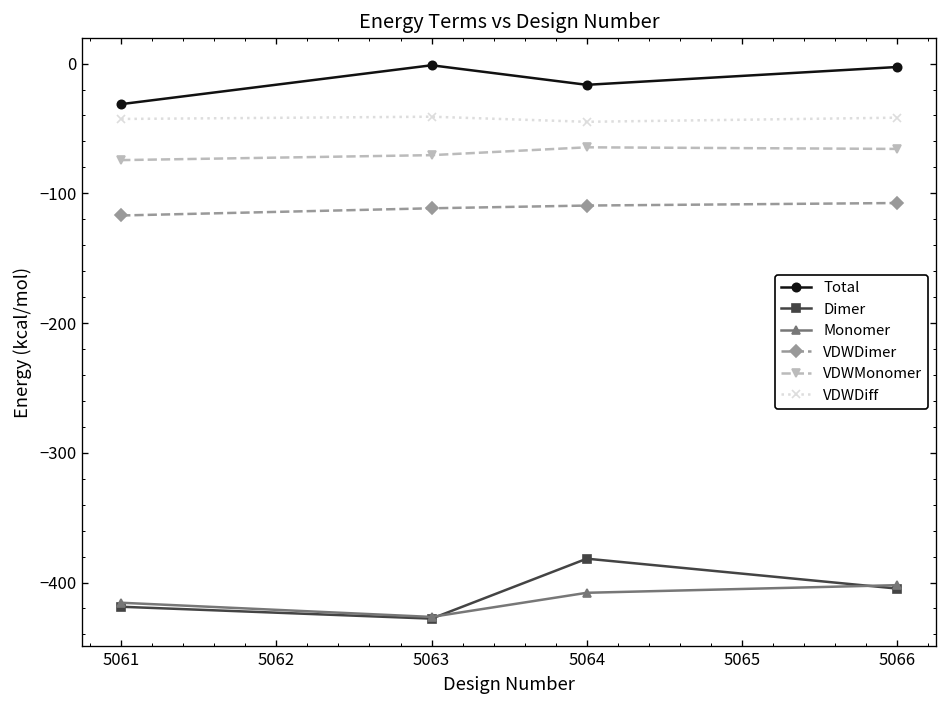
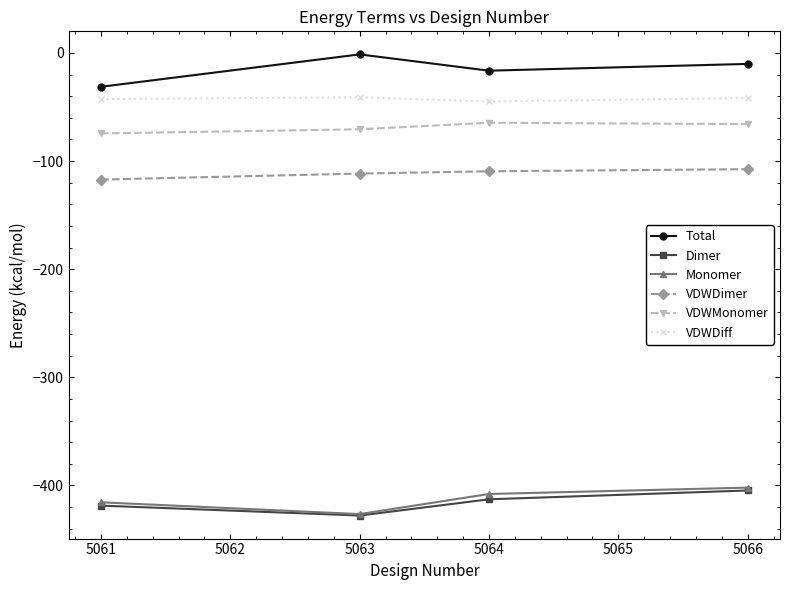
Dimer, 5064: -382 -> -413
Total, 5066: -3 -> -10
